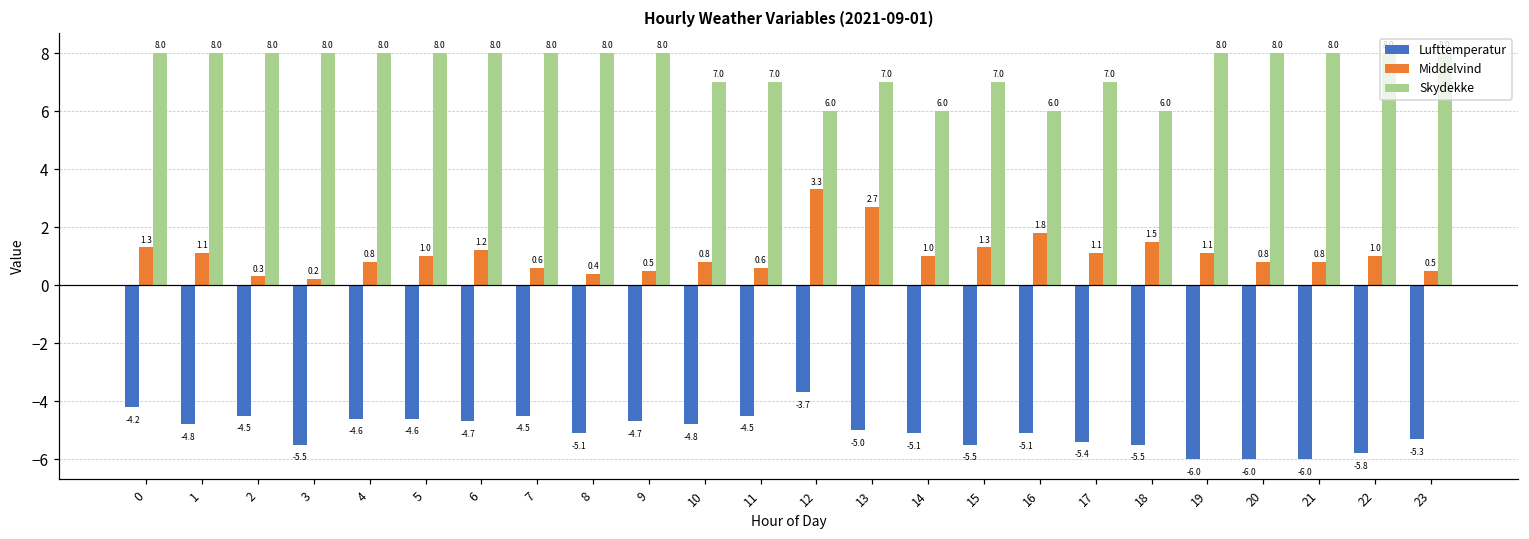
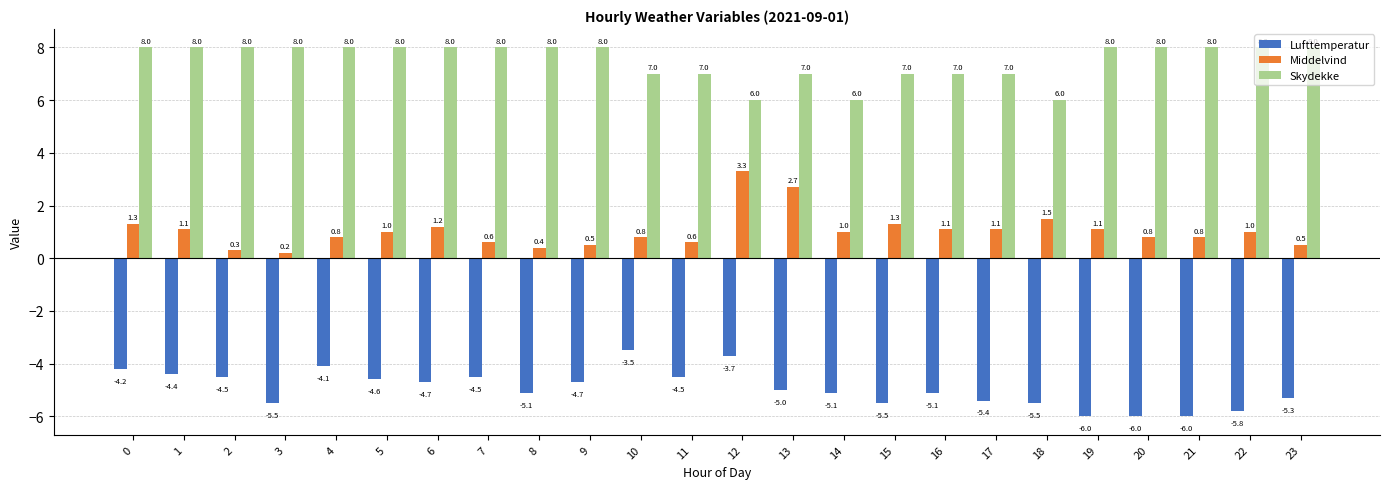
Lufttemperatur, 1: -4.8 -> -4.4
Lufttemperatur, 4: -4.6 -> -4.1
Lufttemperatur, 10: -4.8 -> -3.5
Middelvind, 16: 1.8 -> 1.1
Skydekke, 16: 6.0 -> 7.0
